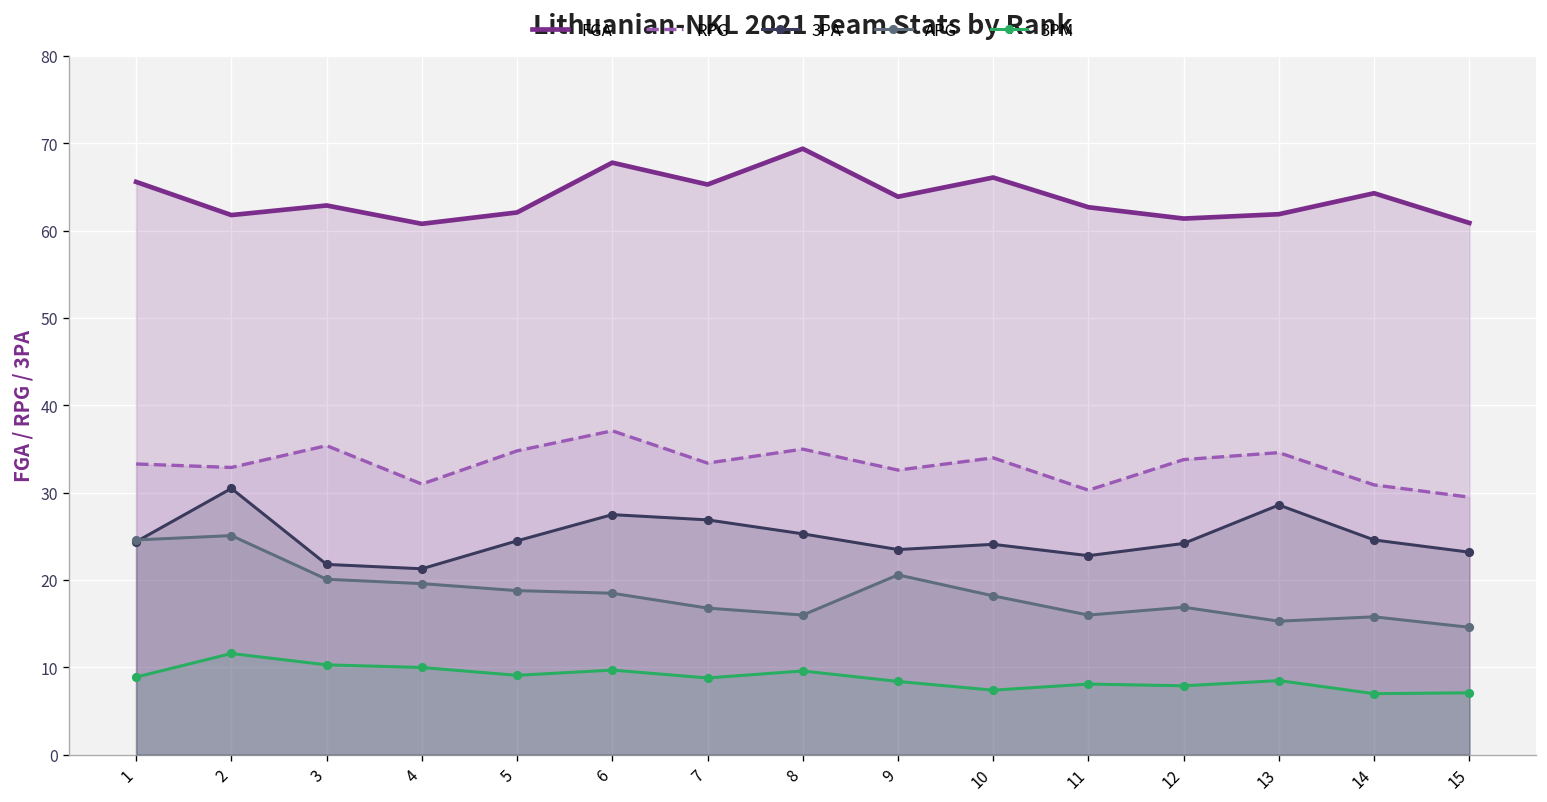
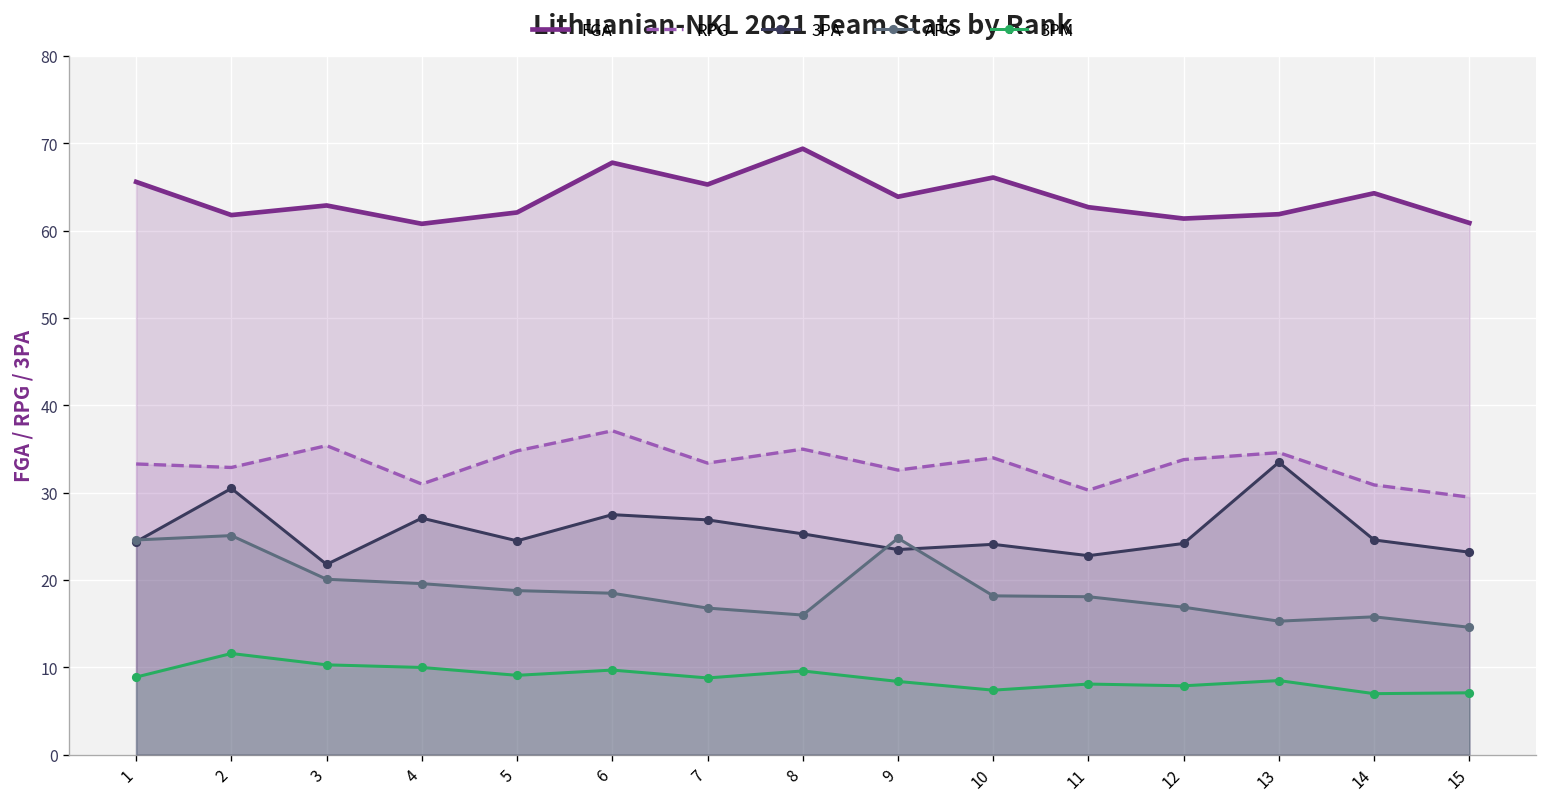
3PA, 4: 21 -> 27
APG, 9: 21 -> 25
APG, 11: 16 -> 18
3PA, 13: 29 -> 34
